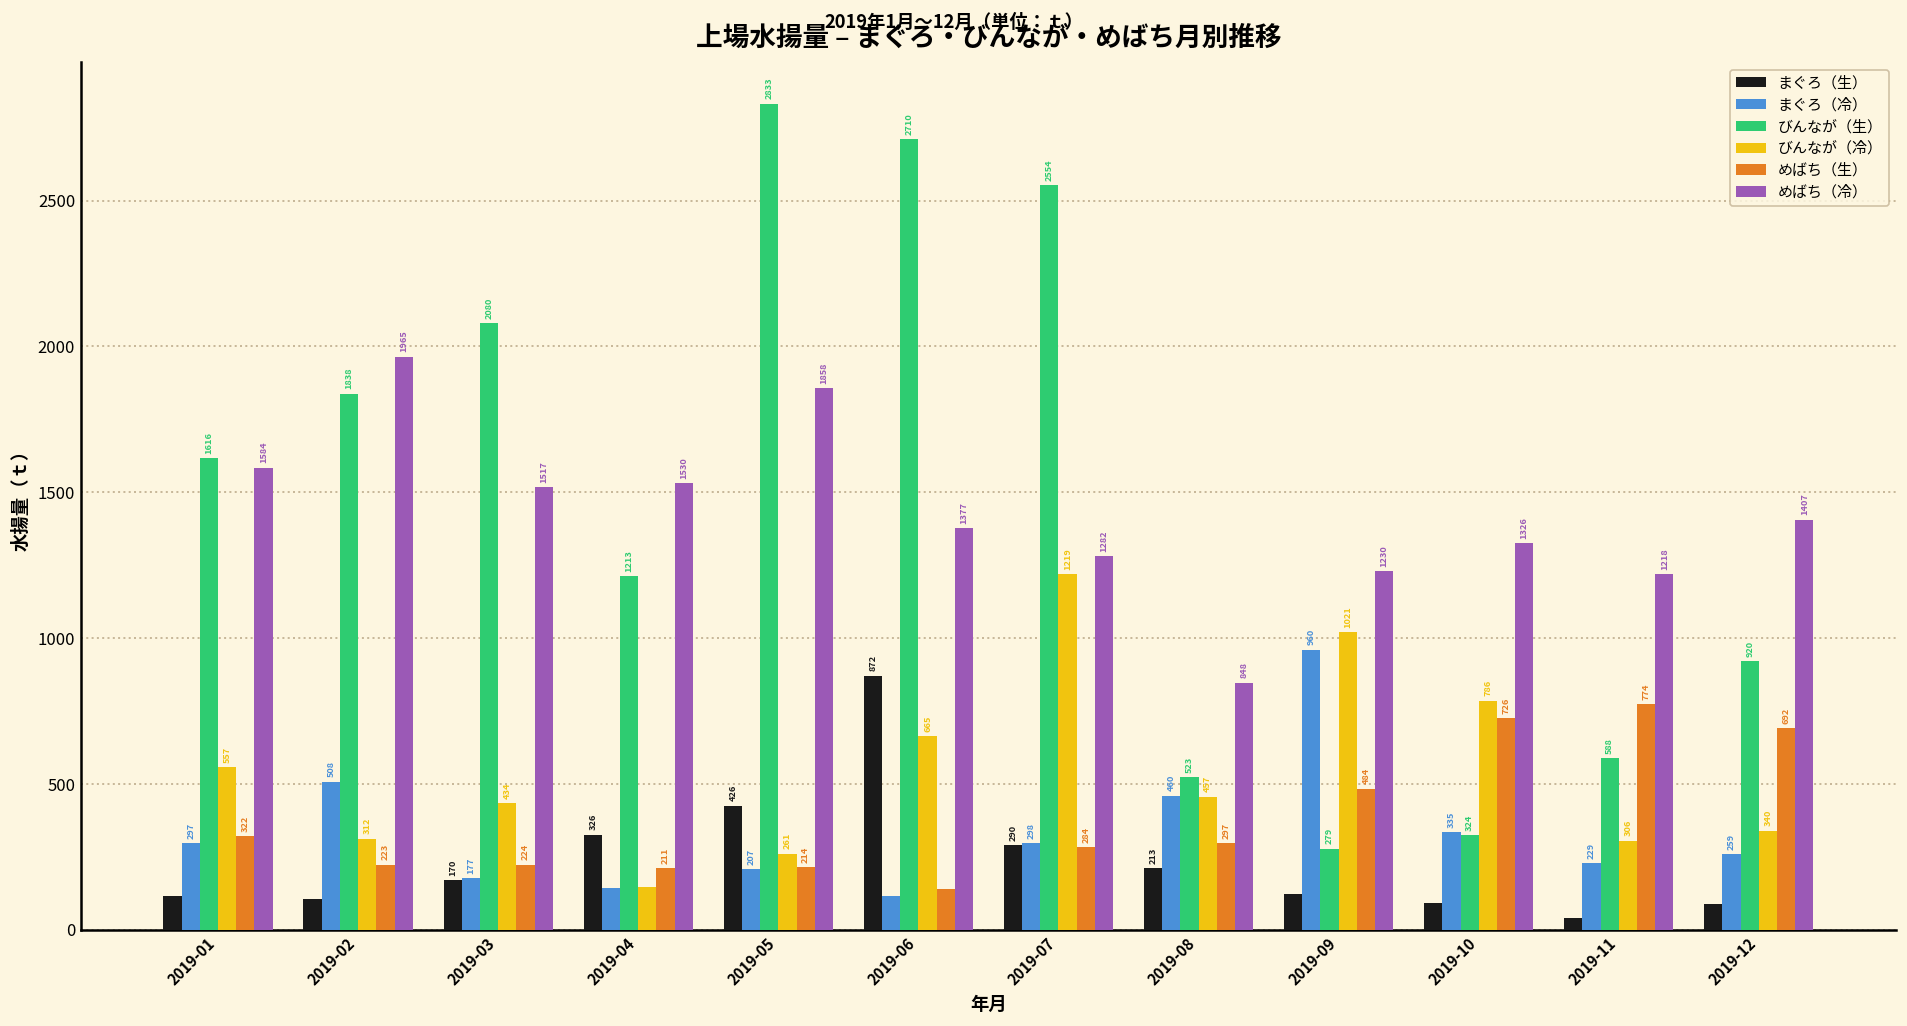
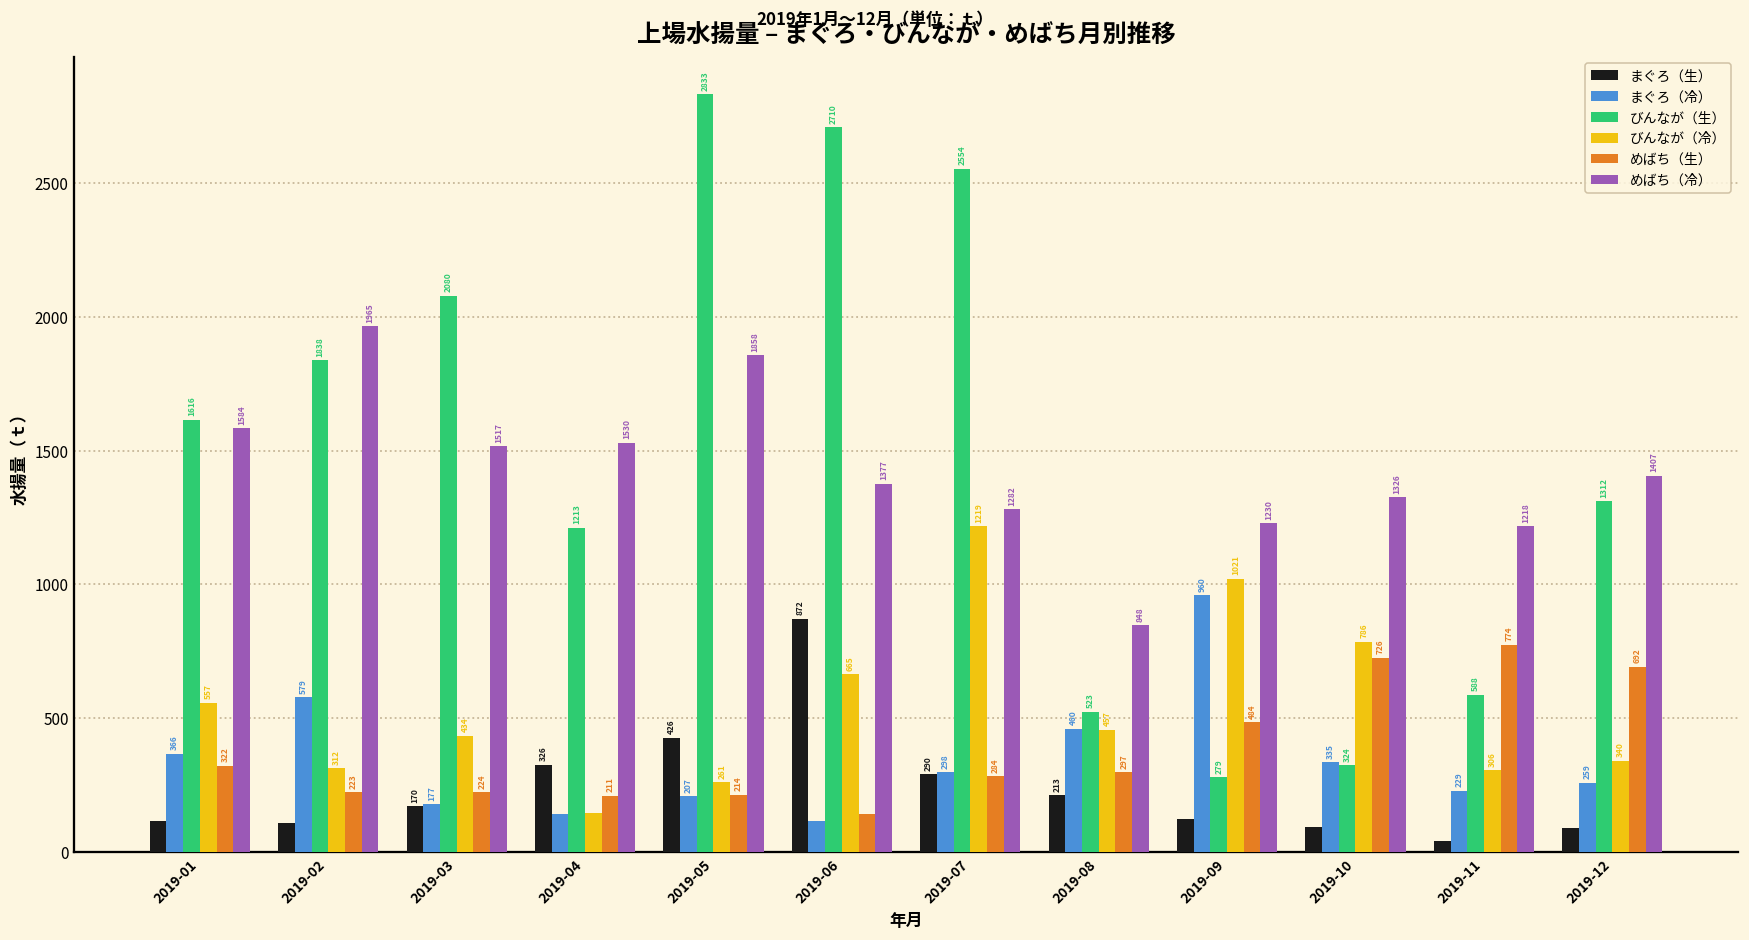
まぐろ（冷）, 2019-01: 297 -> 366
まぐろ（冷）, 2019-02: 508 -> 579
びんなが（生）, 2019-12: 920 -> 1312
